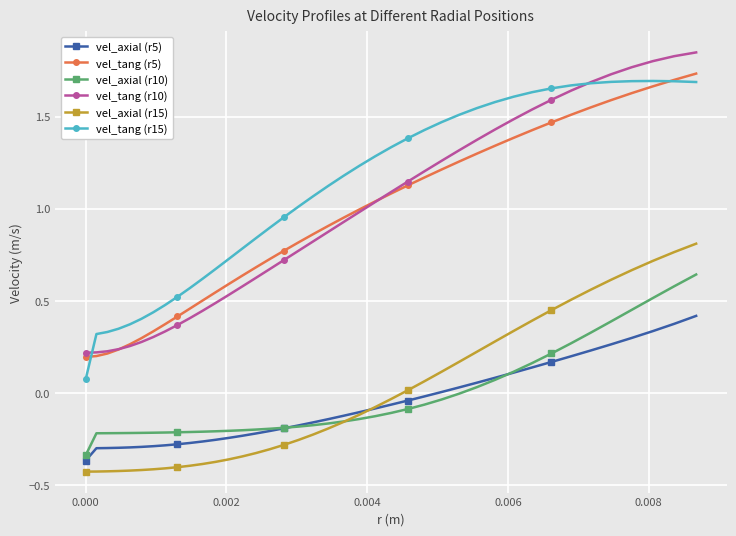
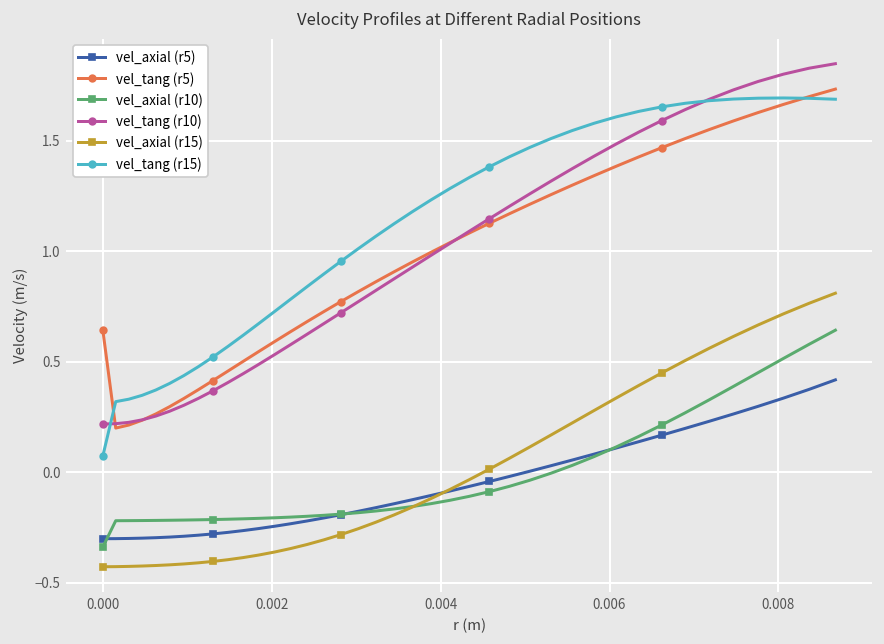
vel_axial (r5), 0.000: -0.37 -> -0.30
vel_tang (r5), 0.000: 0.20 -> 0.64
